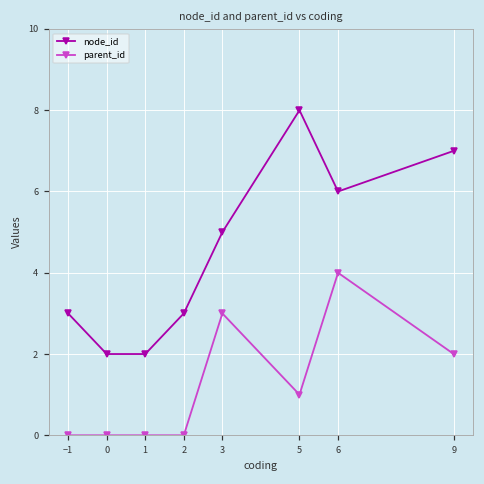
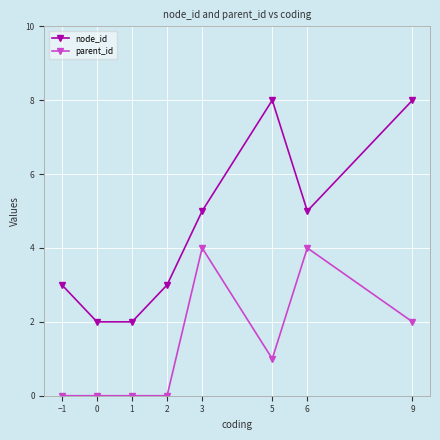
parent_id, 3: 3 -> 4
node_id, 6: 6 -> 5
node_id, 9: 7 -> 8
